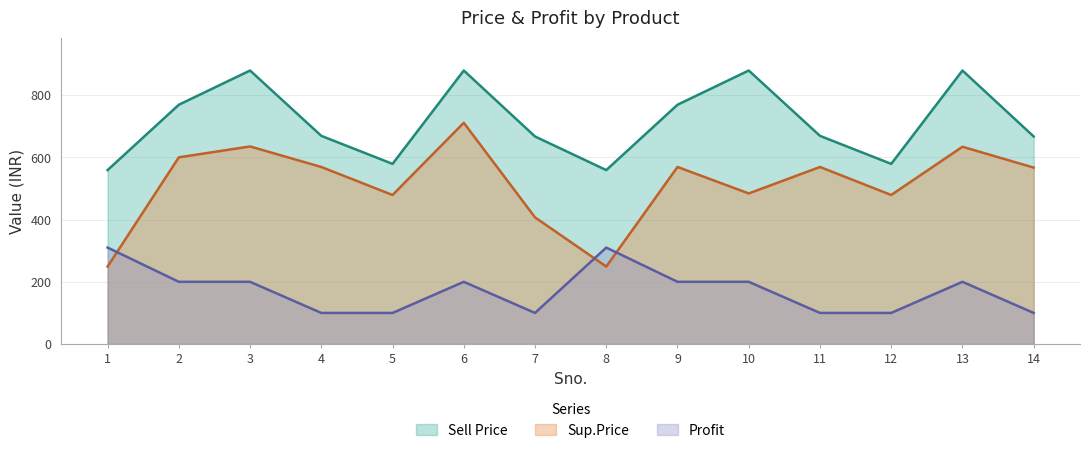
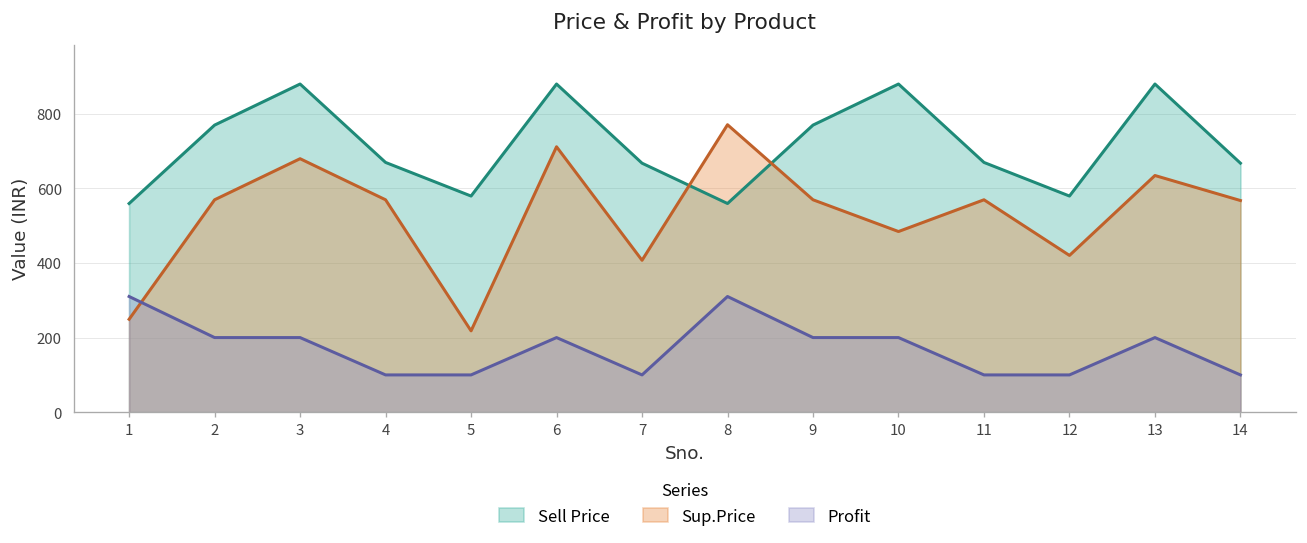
Sup.Price, 2: 600 -> 570
Sup.Price, 3: 640 -> 680
Sup.Price, 5: 480 -> 220
Sup.Price, 8: 250 -> 770
Sup.Price, 12: 480 -> 420
